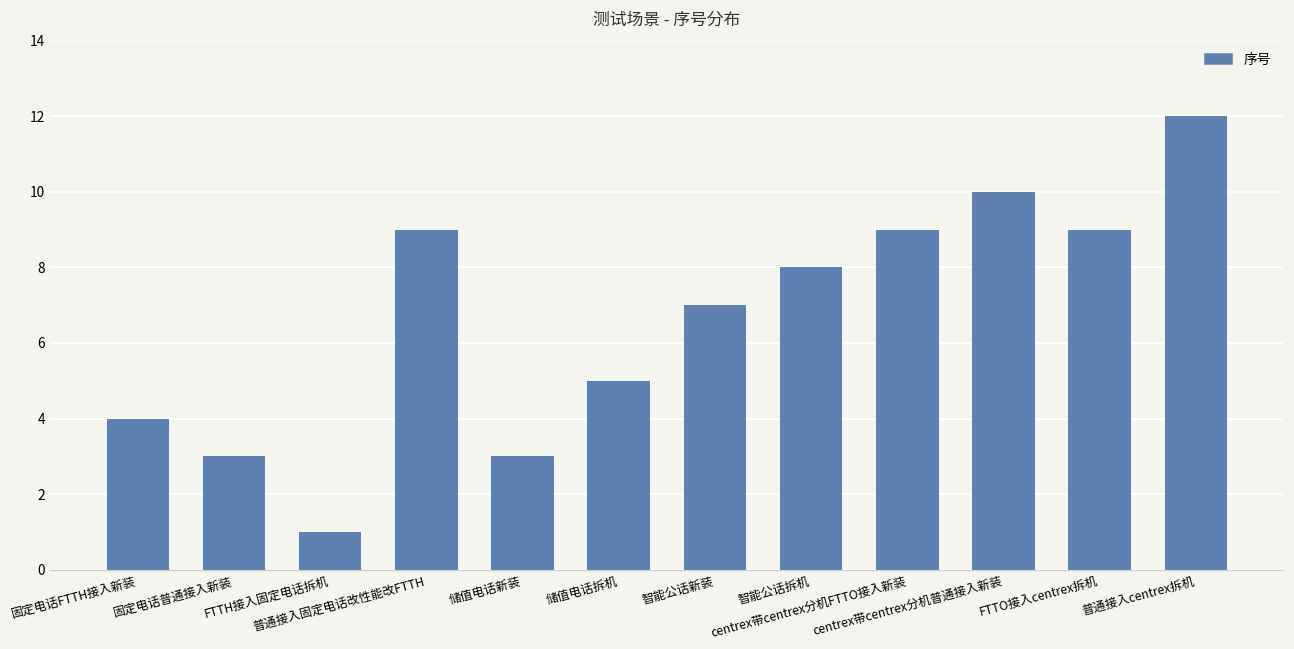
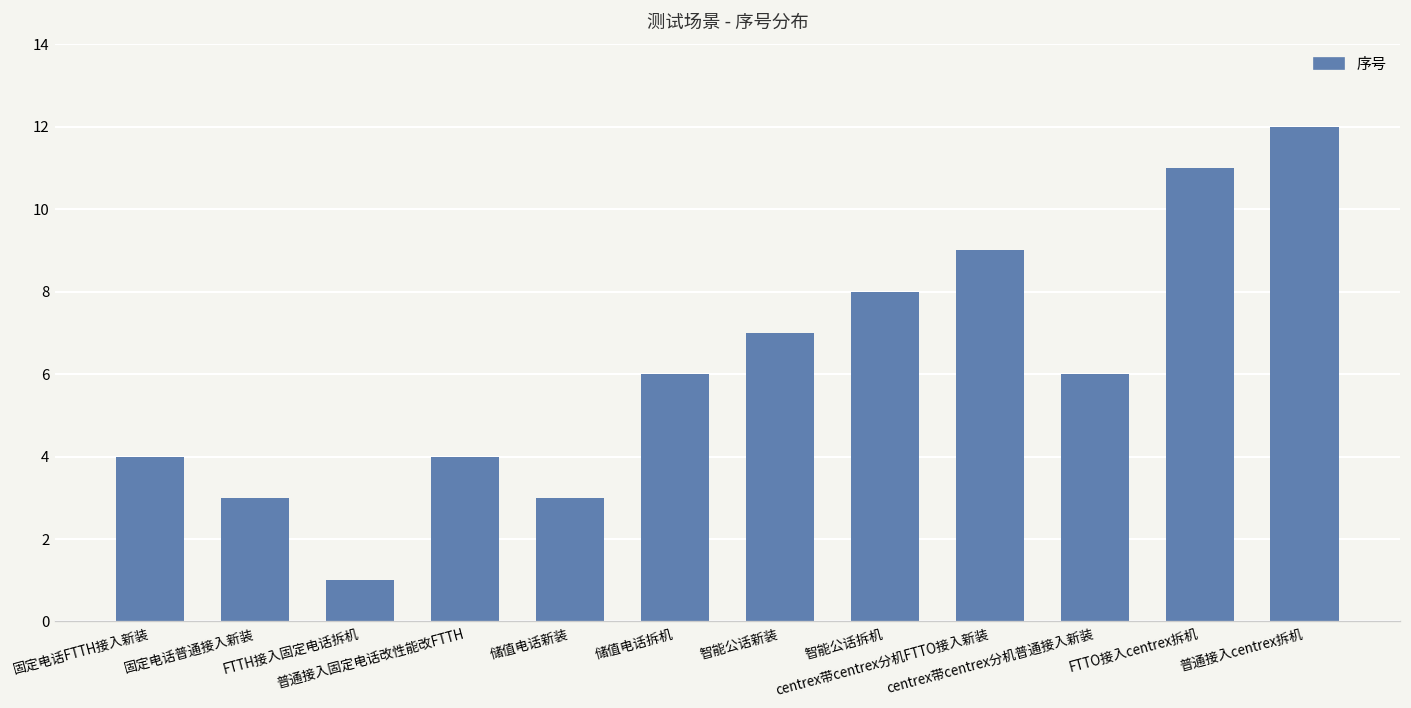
普通接入固定电话改性能改FTTH: 9 -> 4
储值电话拆机: 5 -> 6
centrex带centrex分机普通接入新装: 10 -> 6
FTTO接入centrex拆机: 9 -> 11
